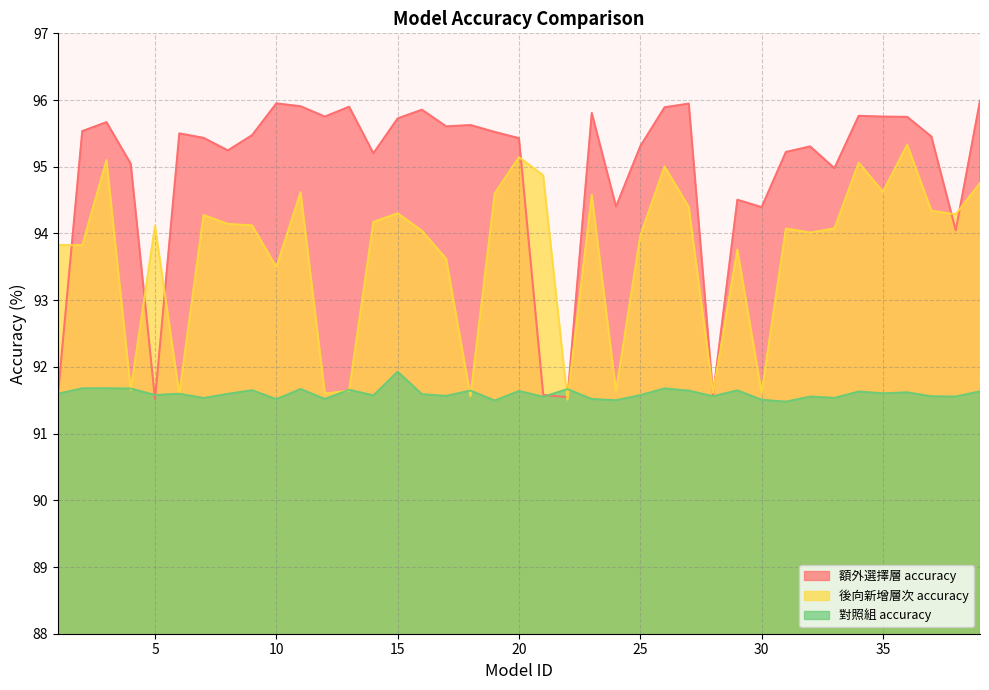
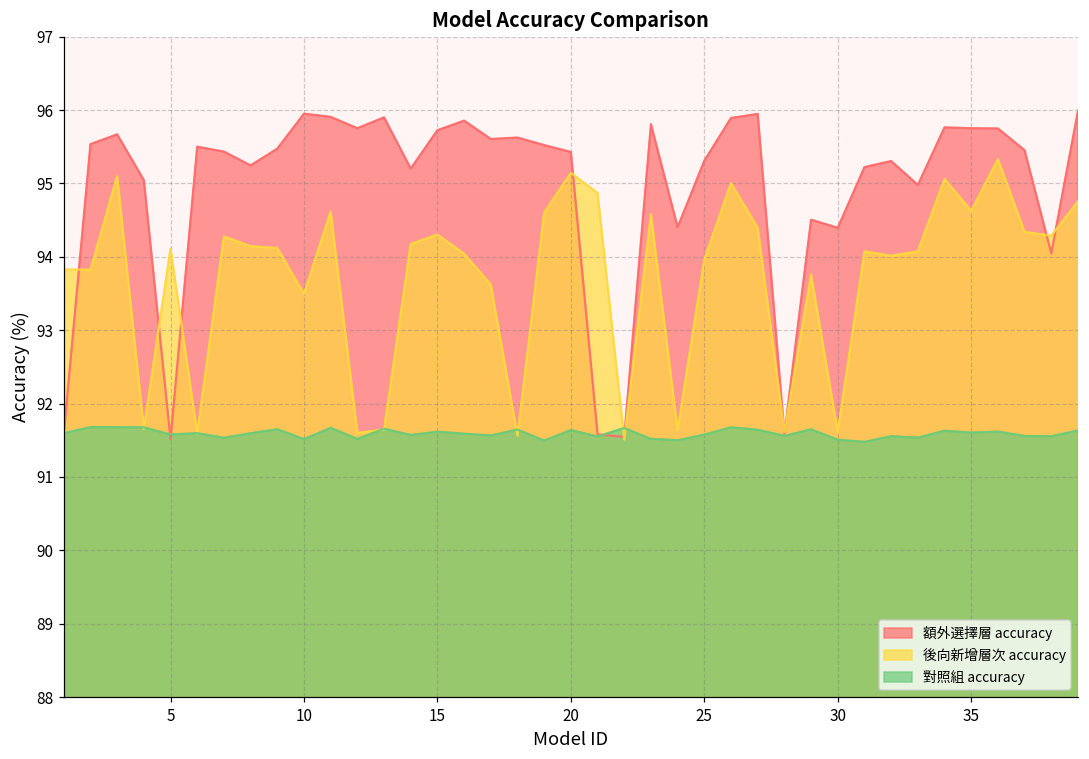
對照組 accuracy, 15: 91.9 -> 91.6
